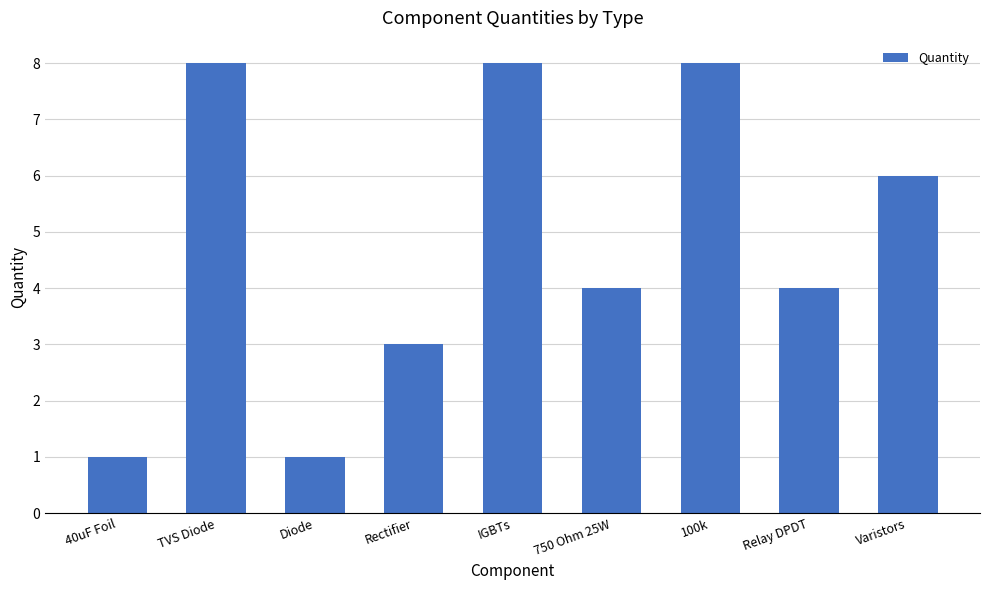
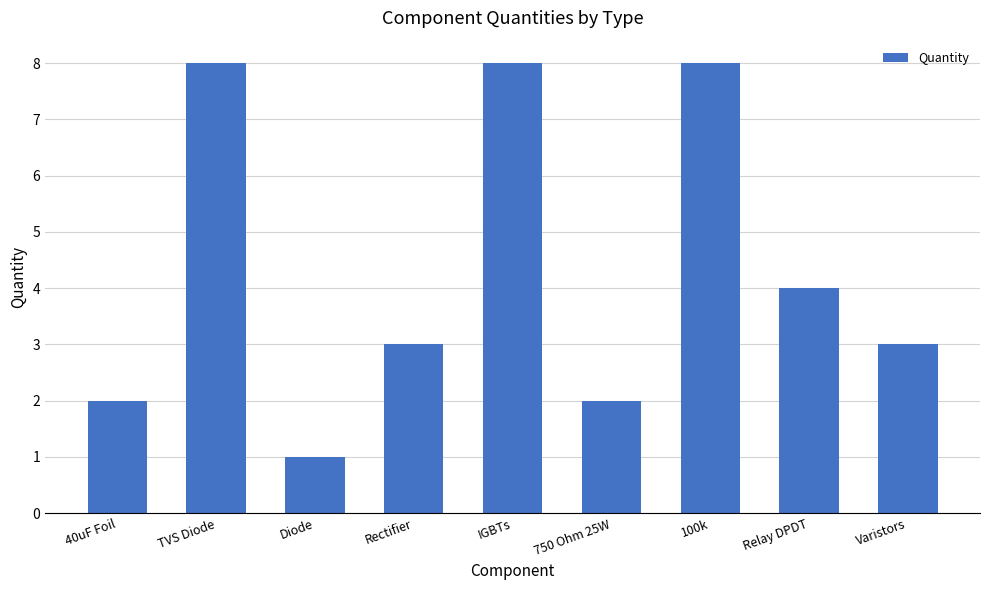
40uF Foil: 1 -> 2
750 Ohm 25W: 4 -> 2
Varistors: 6 -> 3
